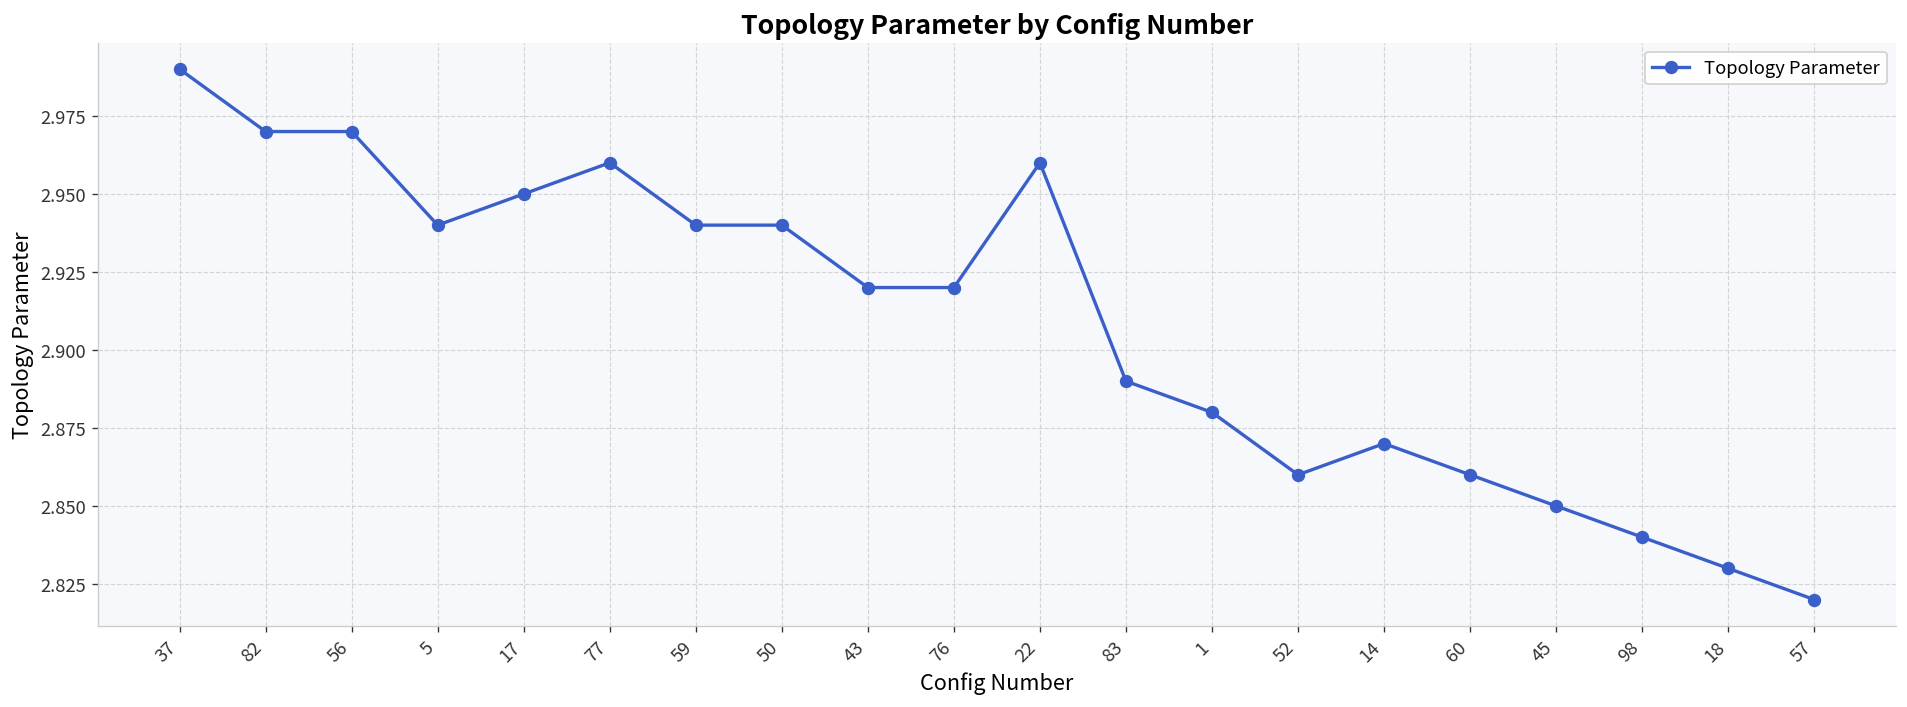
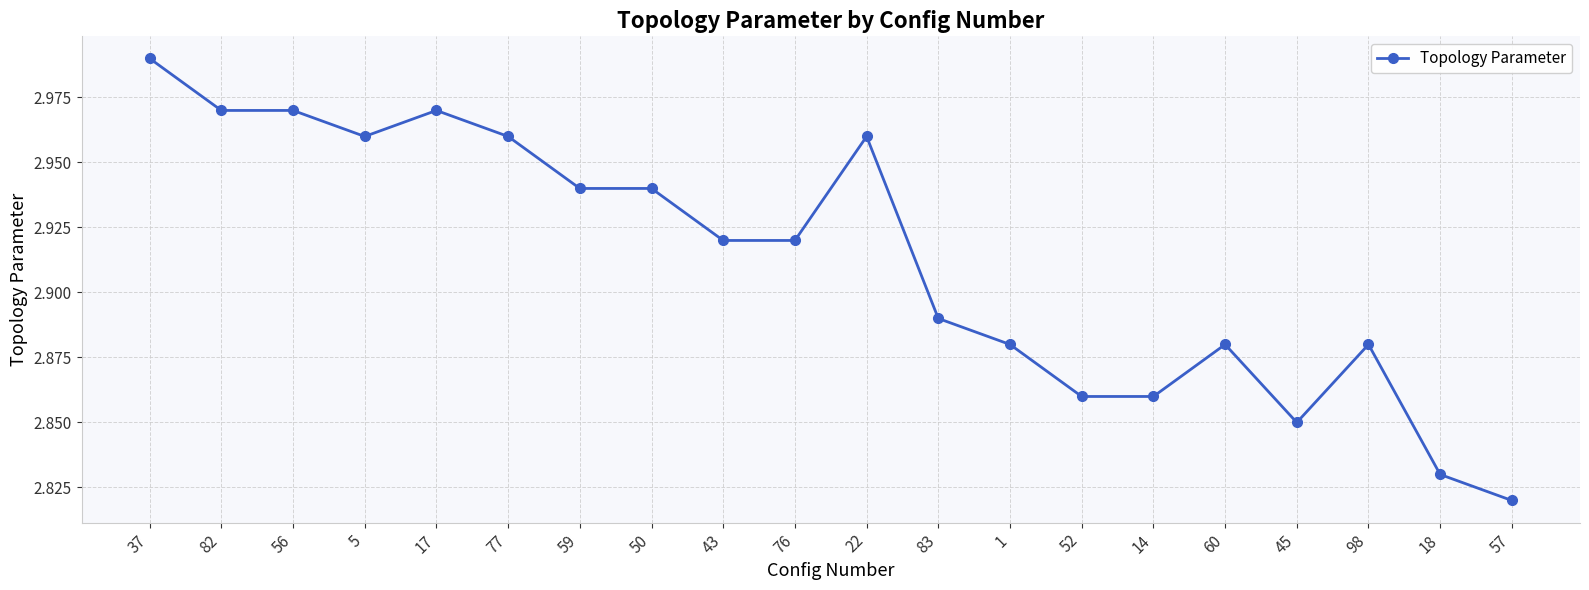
5: 2.94 -> 2.96
17: 2.95 -> 2.97
14: 2.87 -> 2.86
60: 2.86 -> 2.88
98: 2.84 -> 2.88
